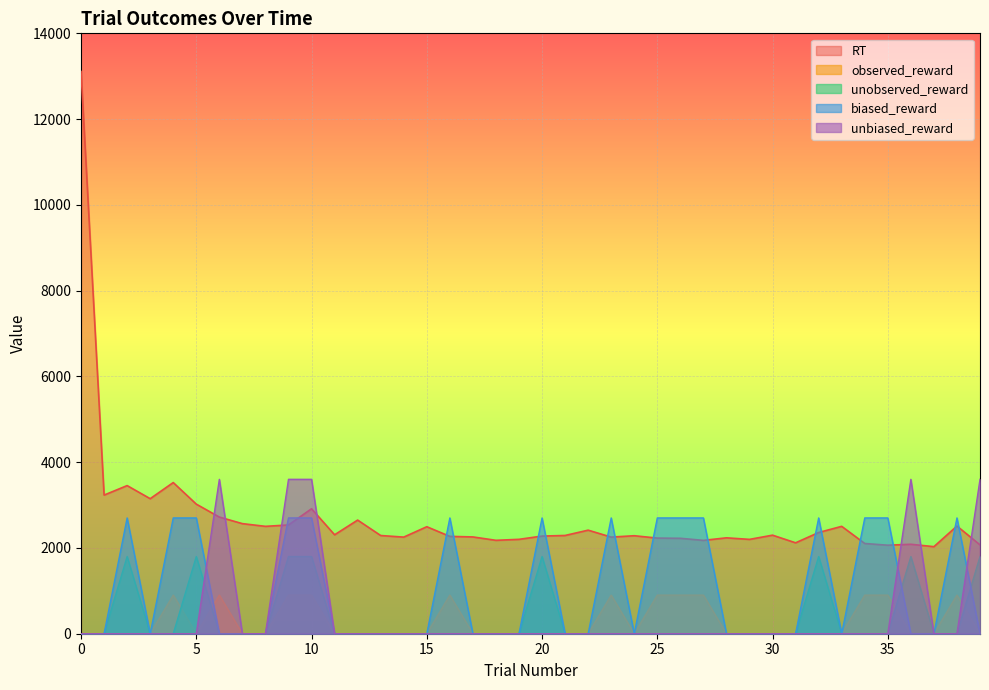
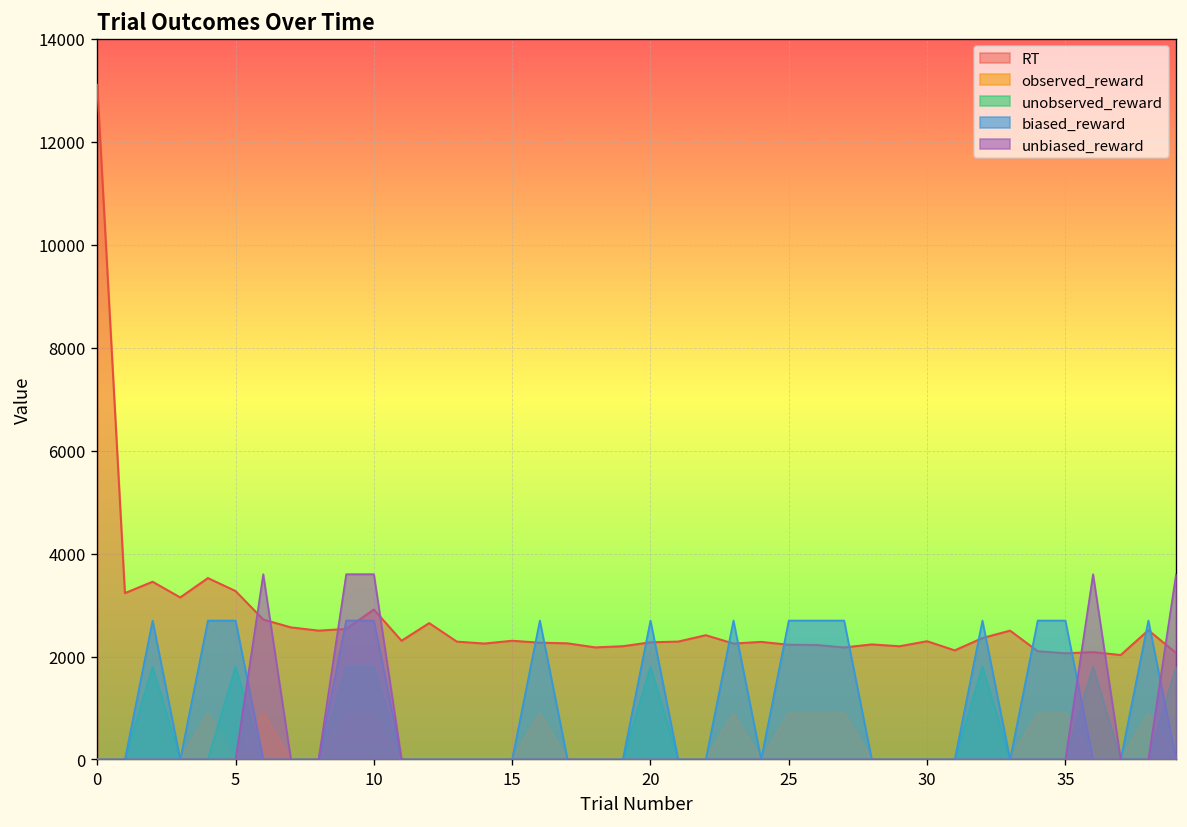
RT, 5: 3000 -> 3300
RT, 15: 2500 -> 2300
